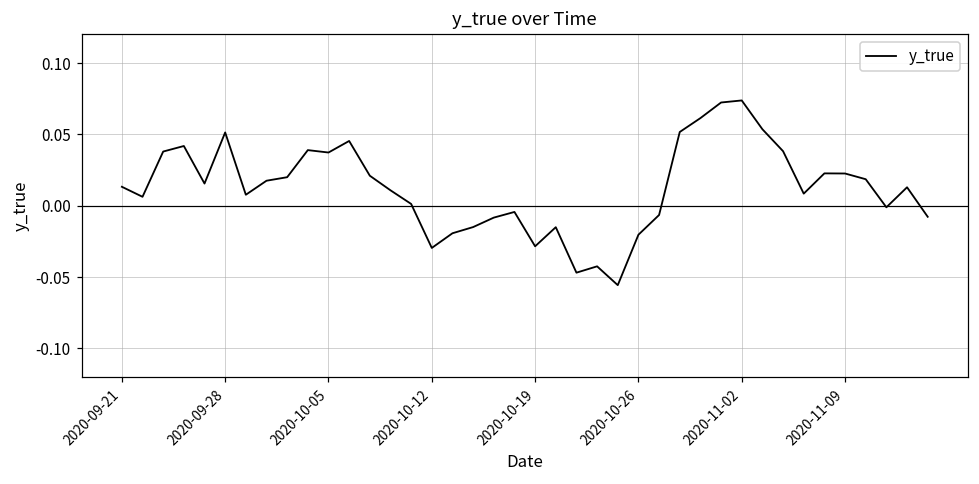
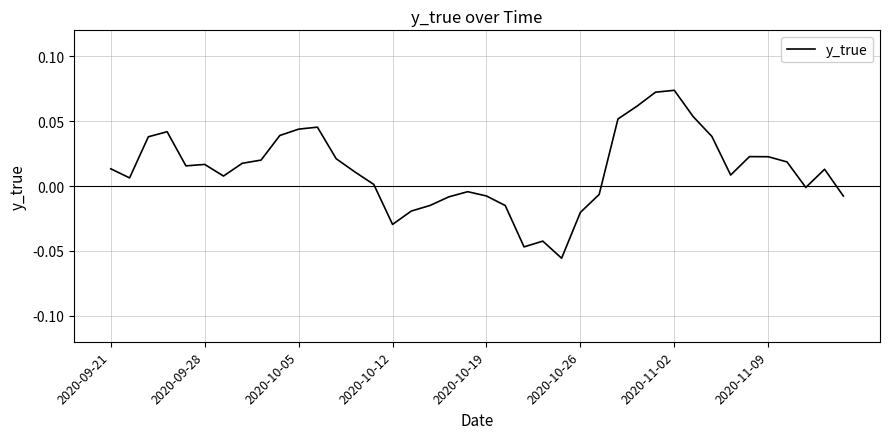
2020-09-28: 0.051 -> 0.017
2020-10-05: 0.037 -> 0.044
2020-10-19: -0.028 -> -0.008
